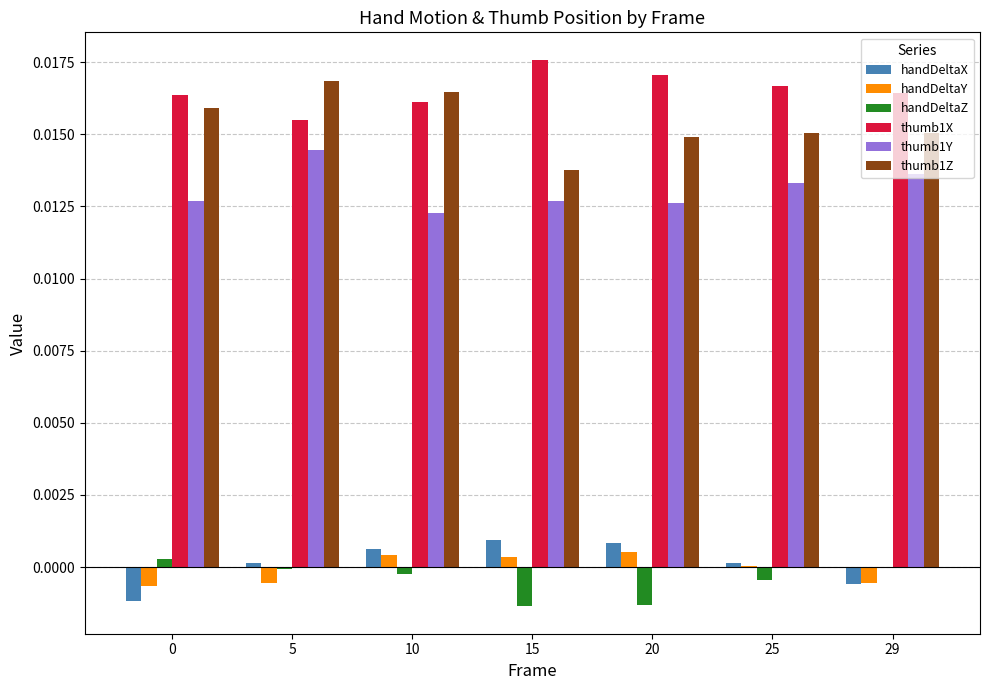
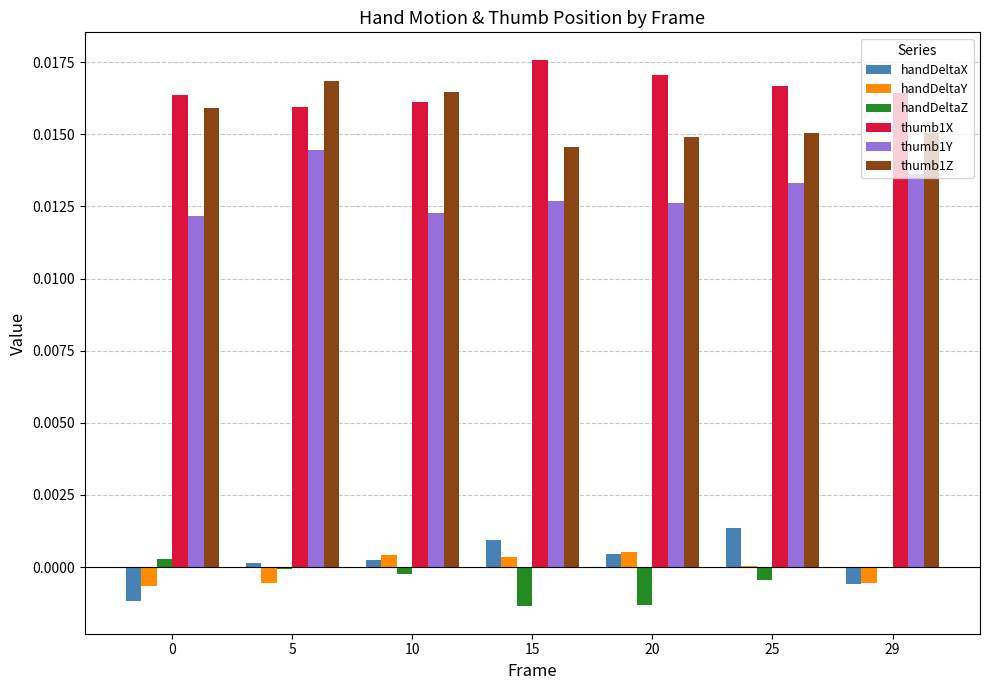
thumb1Y, 0: 0.0127 -> 0.0122
thumb1X, 5: 0.0155 -> 0.0159
handDeltaX, 10: 0.0006 -> 0.0002
thumb1Z, 15: 0.0138 -> 0.0146
handDeltaX, 20: 0.0008 -> 0.0004
handDeltaX, 25: 0.0002 -> 0.0013
